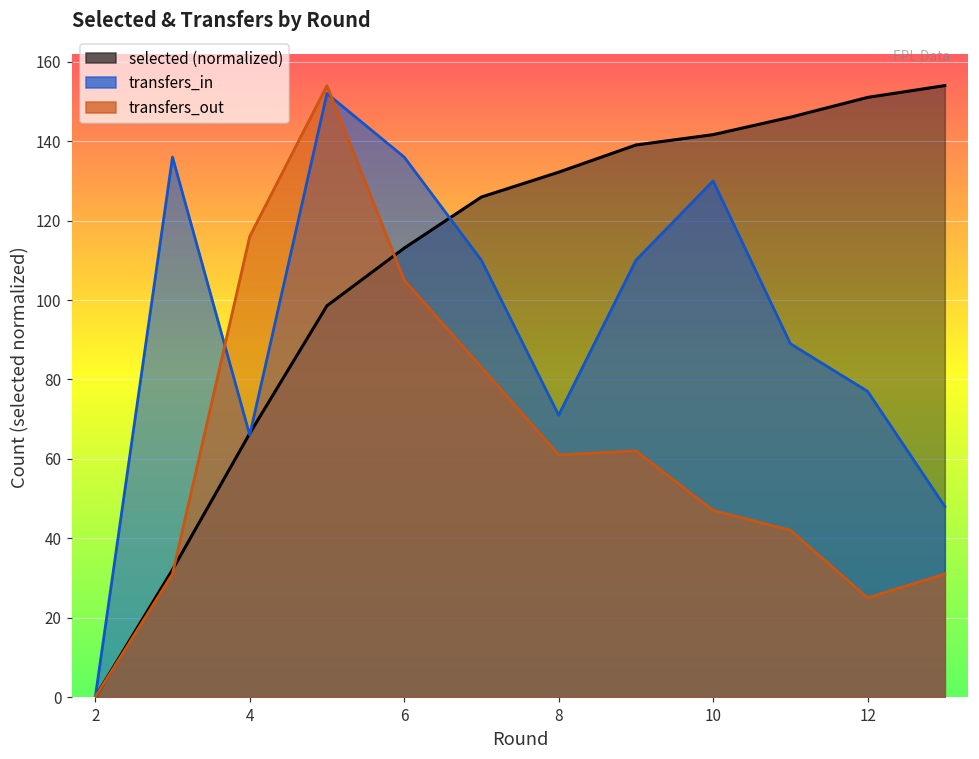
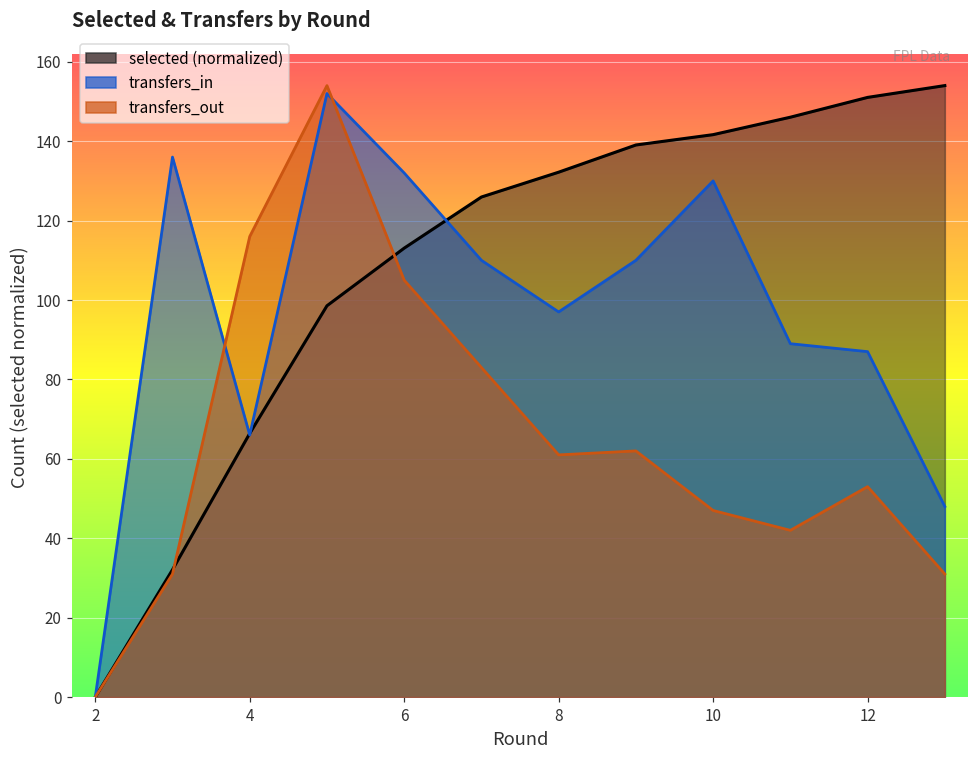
transfers_in, 6: 136 -> 132
transfers_in, 8: 71 -> 97
transfers_in, 12: 77 -> 87
transfers_out, 12: 25 -> 53
